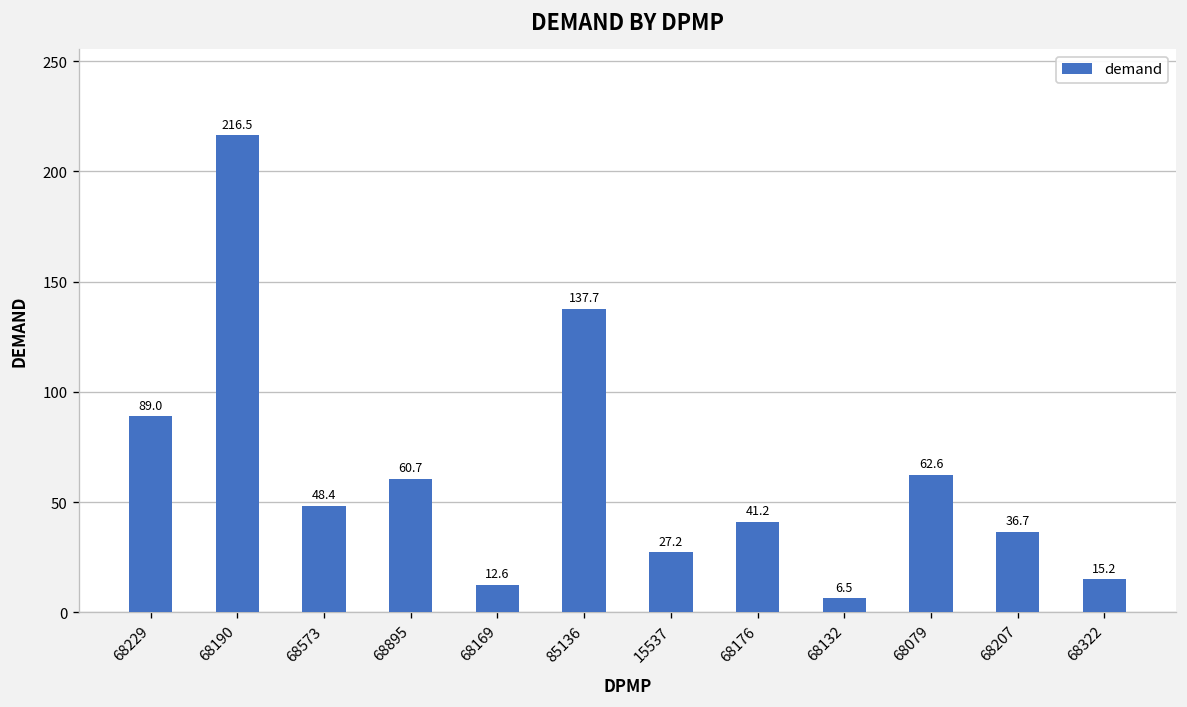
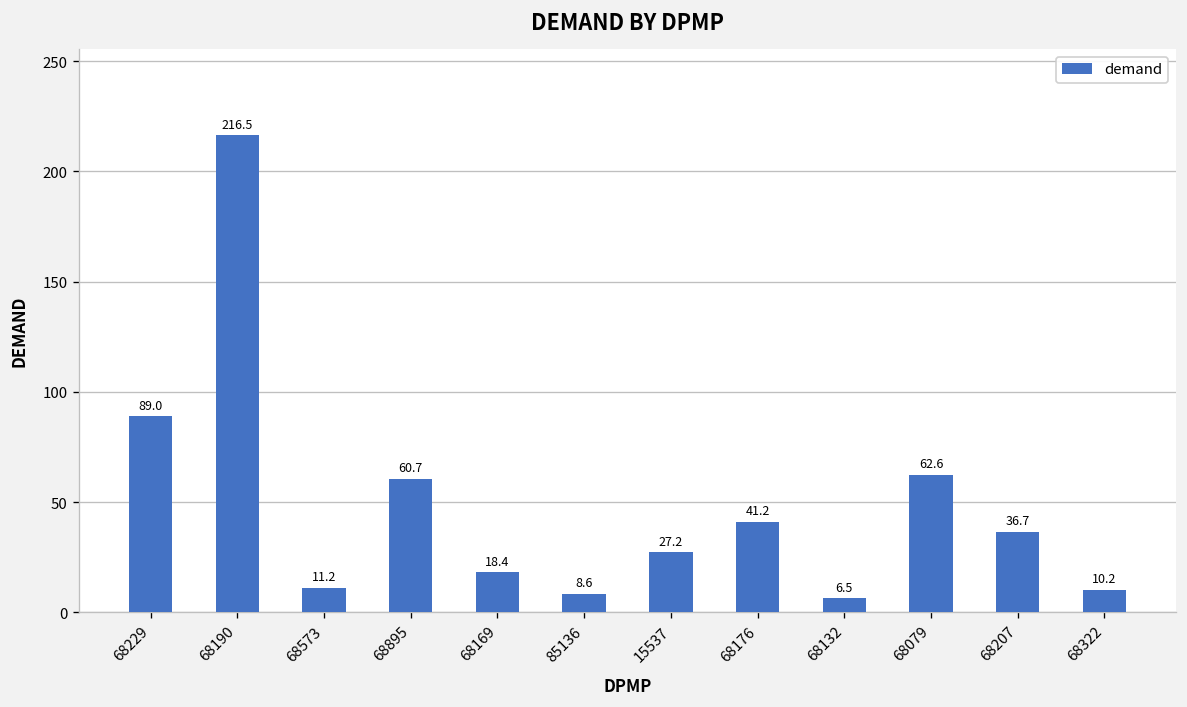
68573: 48.4 -> 11.2
68169: 12.6 -> 18.4
85136: 137.7 -> 8.6
68322: 15.2 -> 10.2
